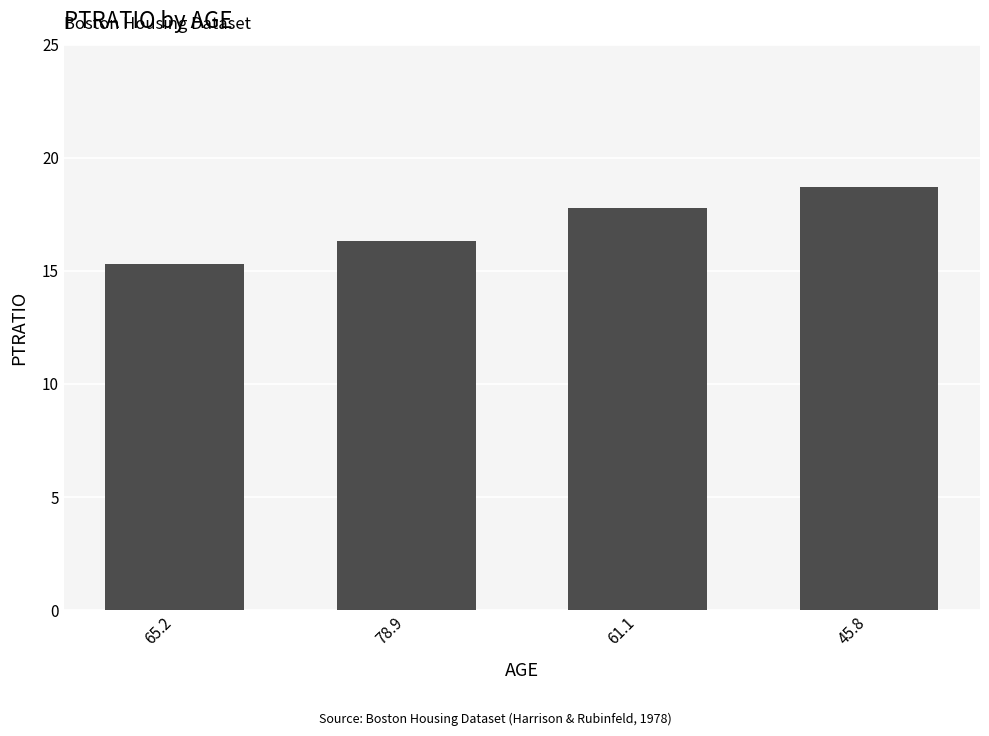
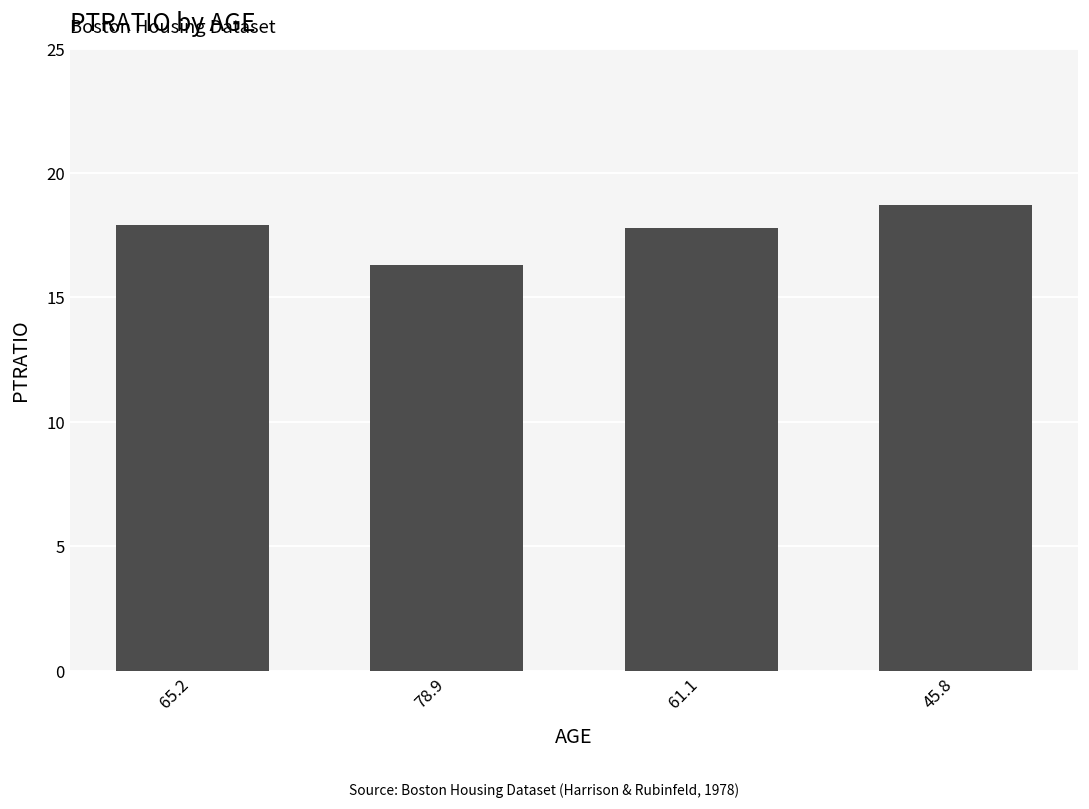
65.2: 15.3 -> 17.9
